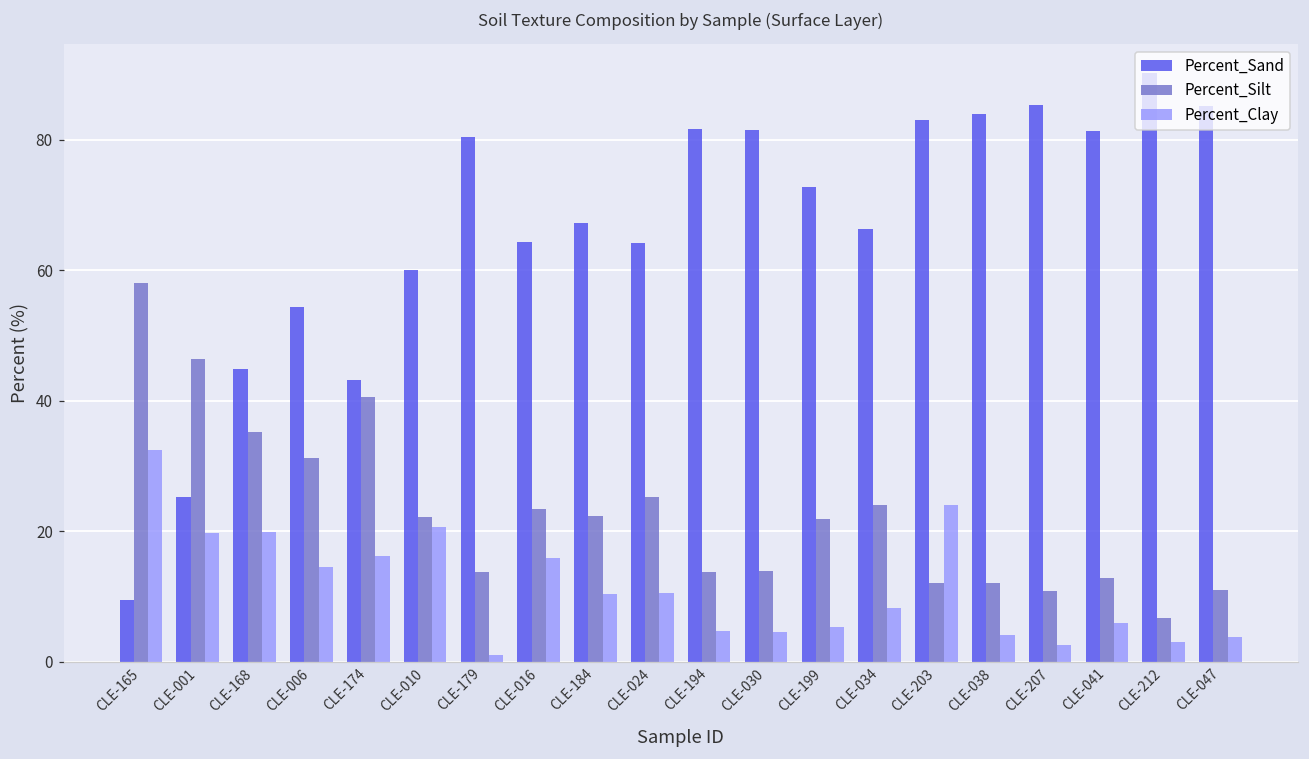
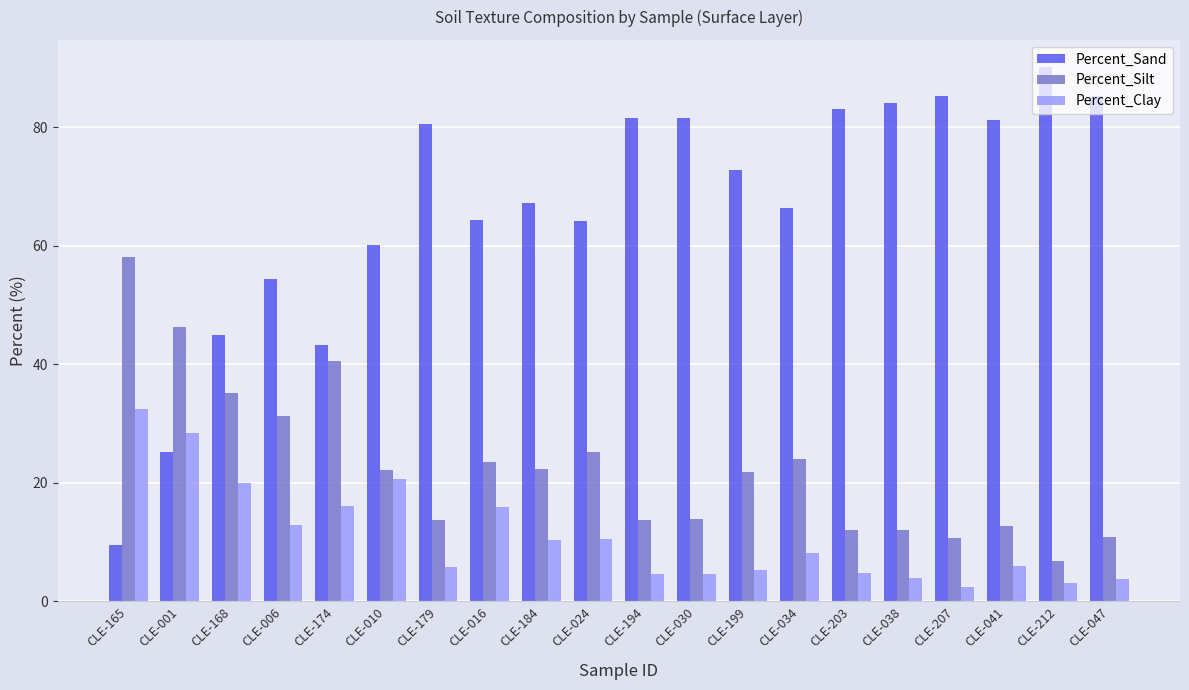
Percent_Clay, CLE-001: 20 -> 28
Percent_Clay, CLE-006: 14 -> 13
Percent_Clay, CLE-179: 1 -> 6
Percent_Clay, CLE-203: 24 -> 5
